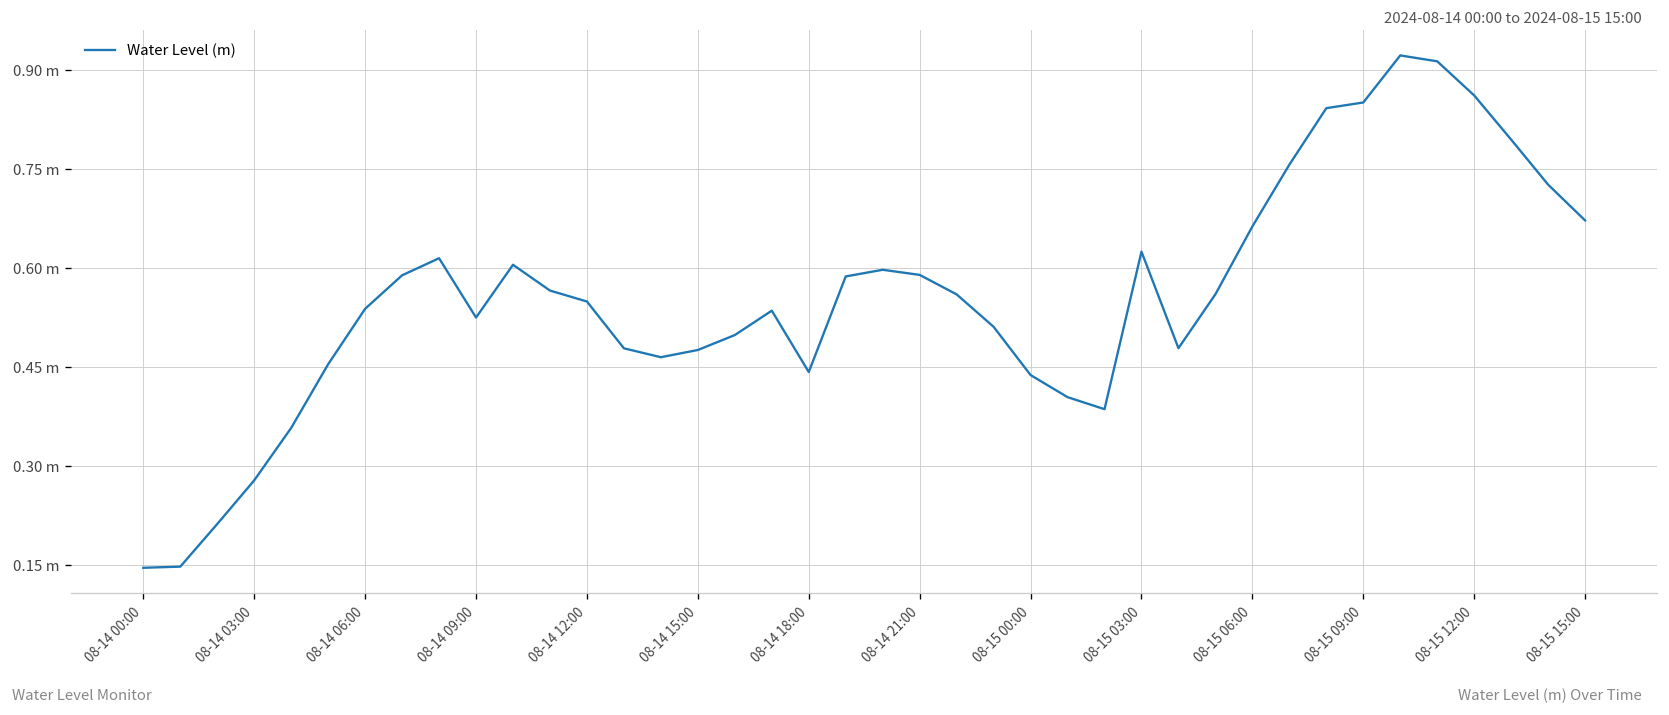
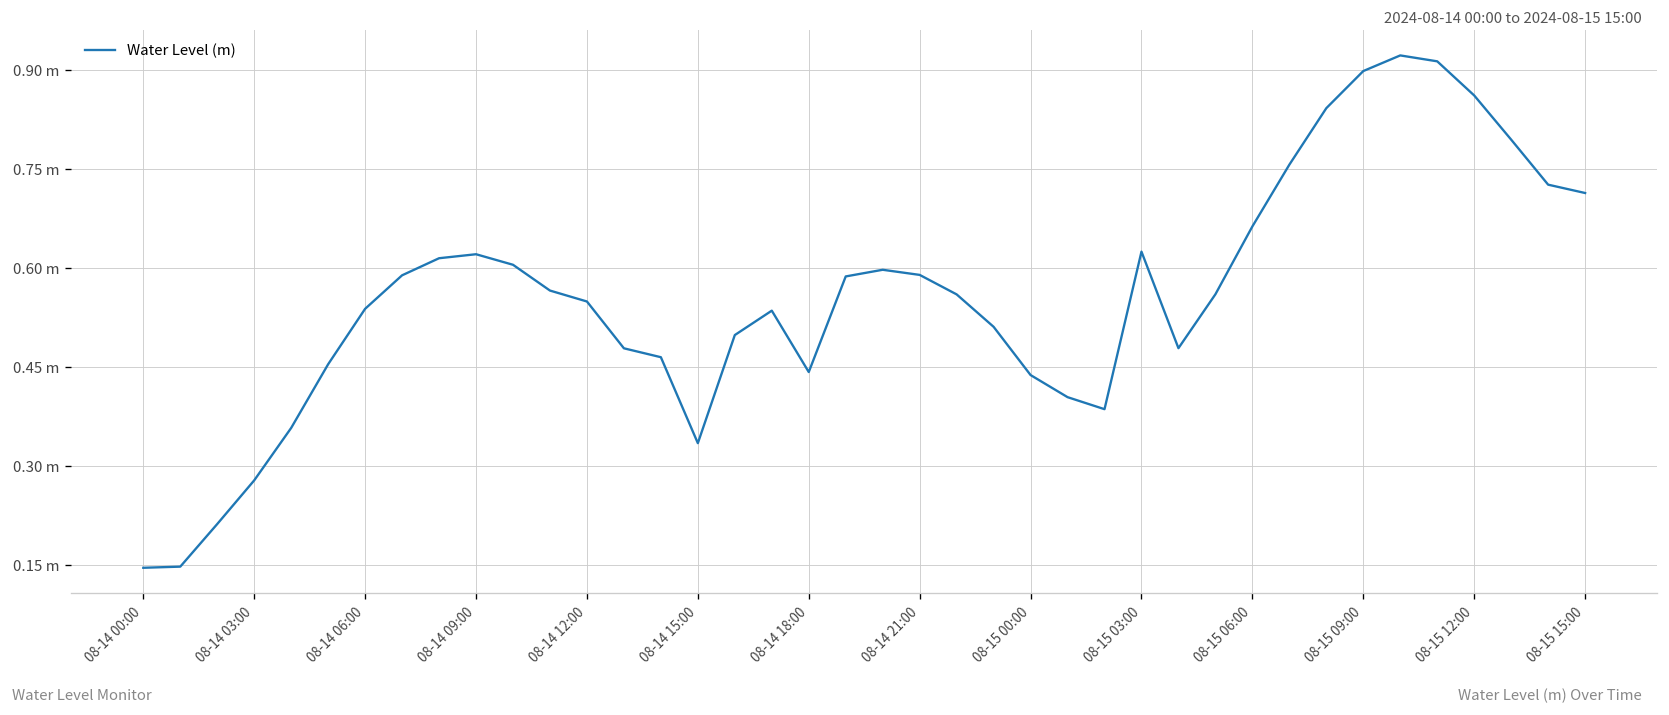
08-14 09:00: 0.53 m -> 0.62 m
08-14 15:00: 0.48 m -> 0.33 m
08-15 09:00: 0.85 m -> 0.90 m
08-15 15:00: 0.67 m -> 0.71 m
